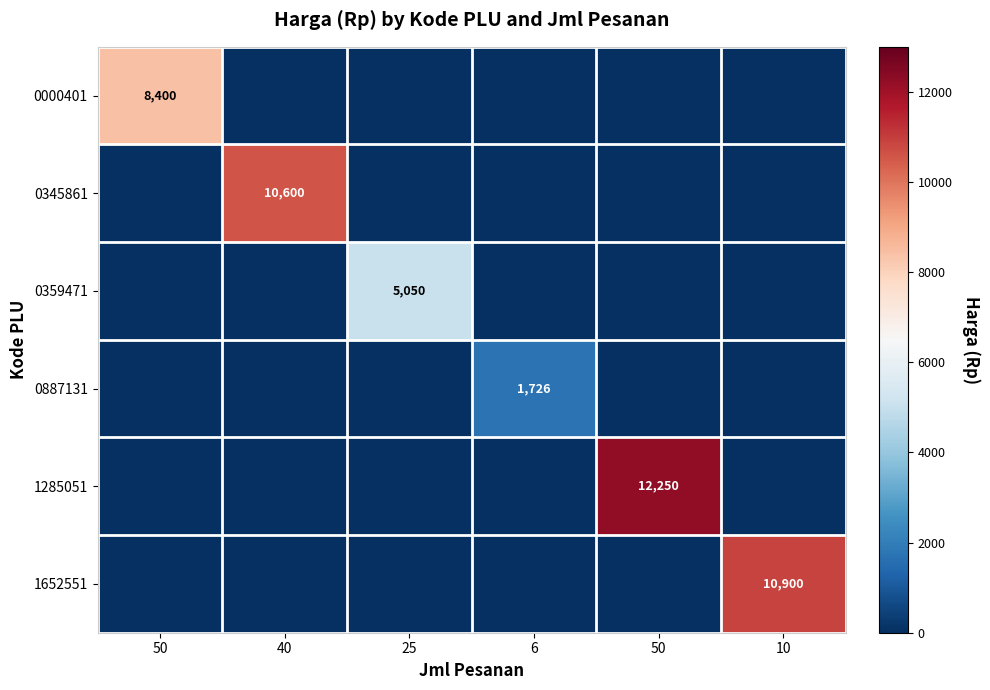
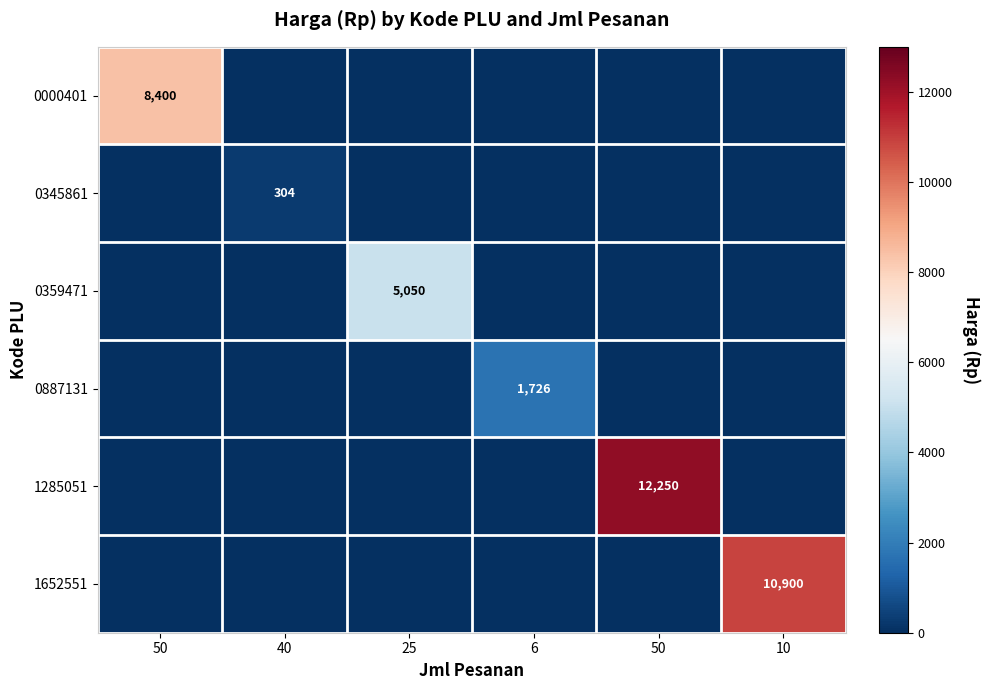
0345861, 40: 10,600 -> 304
